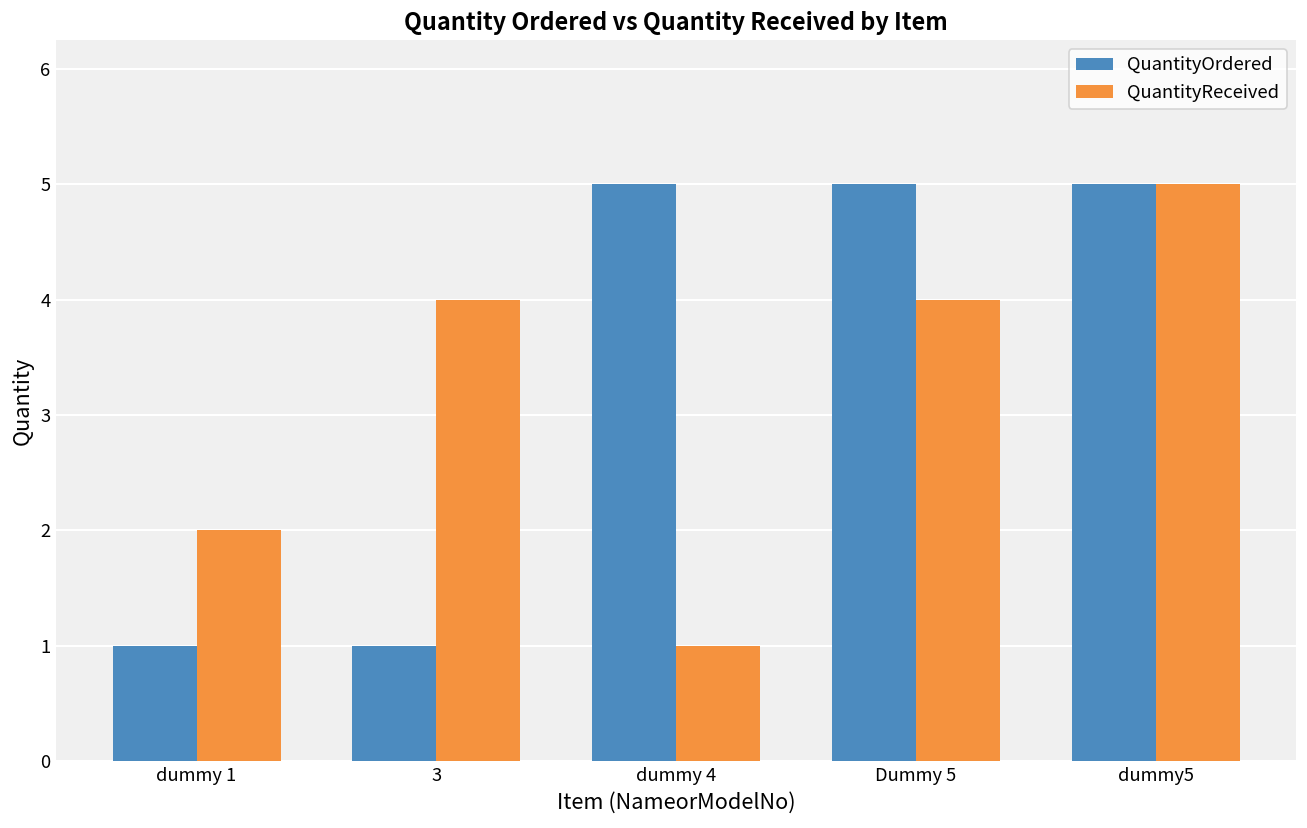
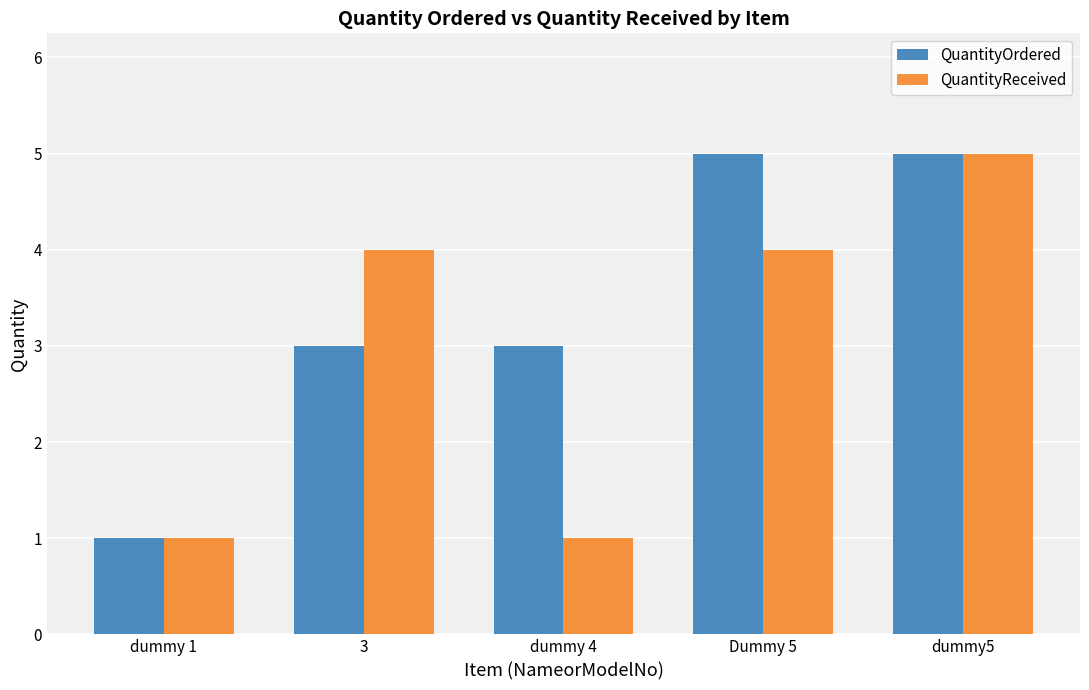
QuantityReceived, dummy 1: 2 -> 1
QuantityOrdered, 3: 1 -> 3
QuantityOrdered, dummy 4: 5 -> 3
